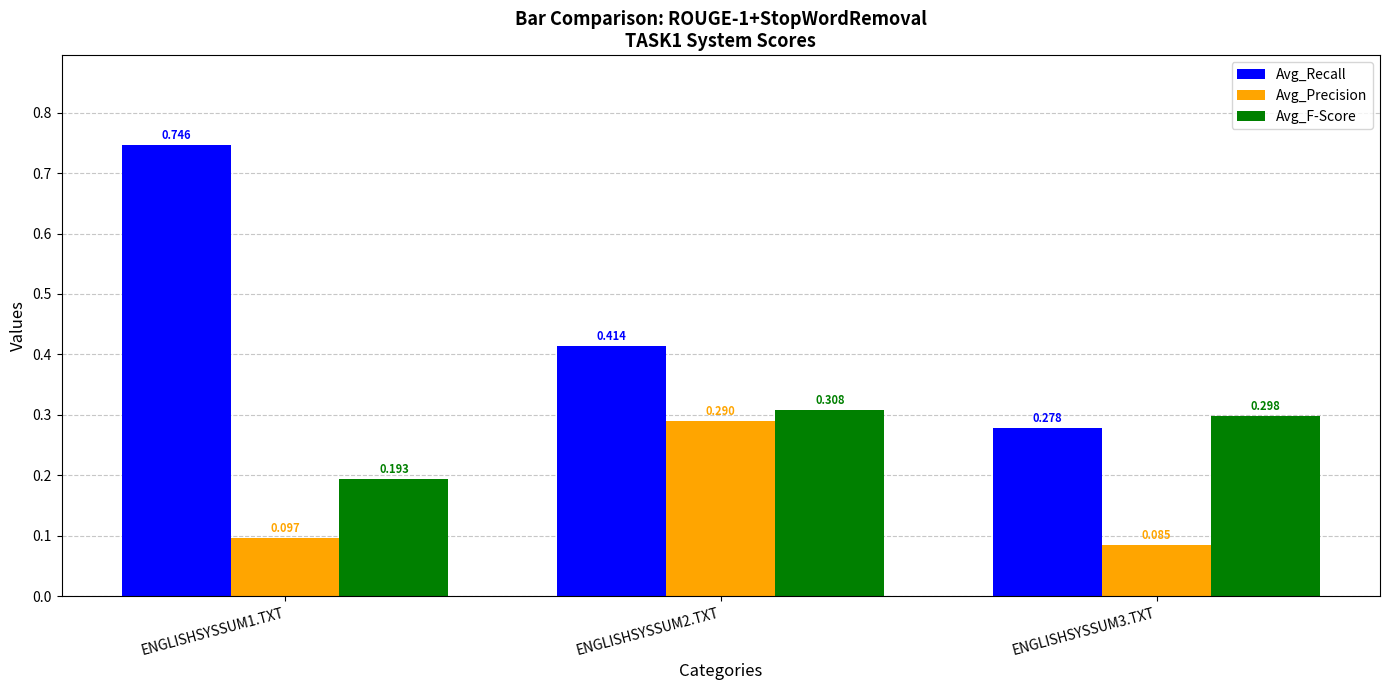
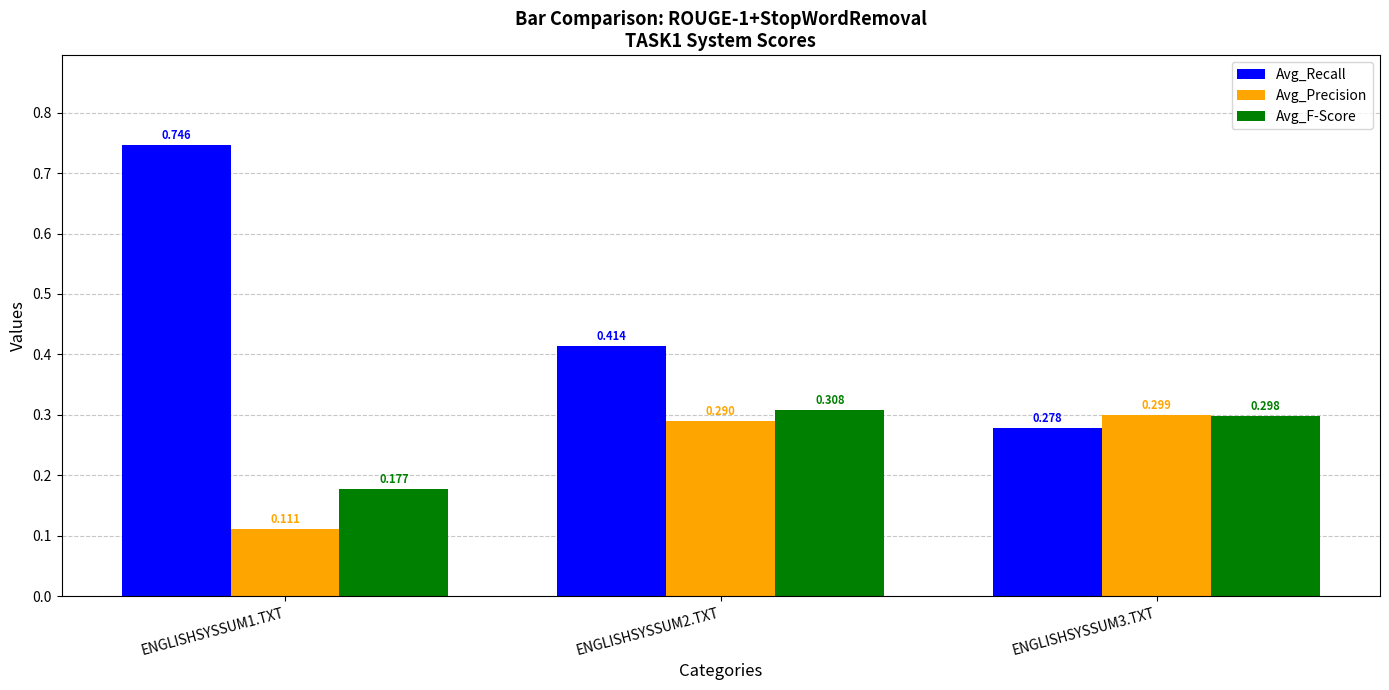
Avg_Precision, ENGLISHSYSSUM1.TXT: 0.097 -> 0.111
Avg_F-Score, ENGLISHSYSSUM1.TXT: 0.193 -> 0.177
Avg_Precision, ENGLISHSYSSUM3.TXT: 0.085 -> 0.299
